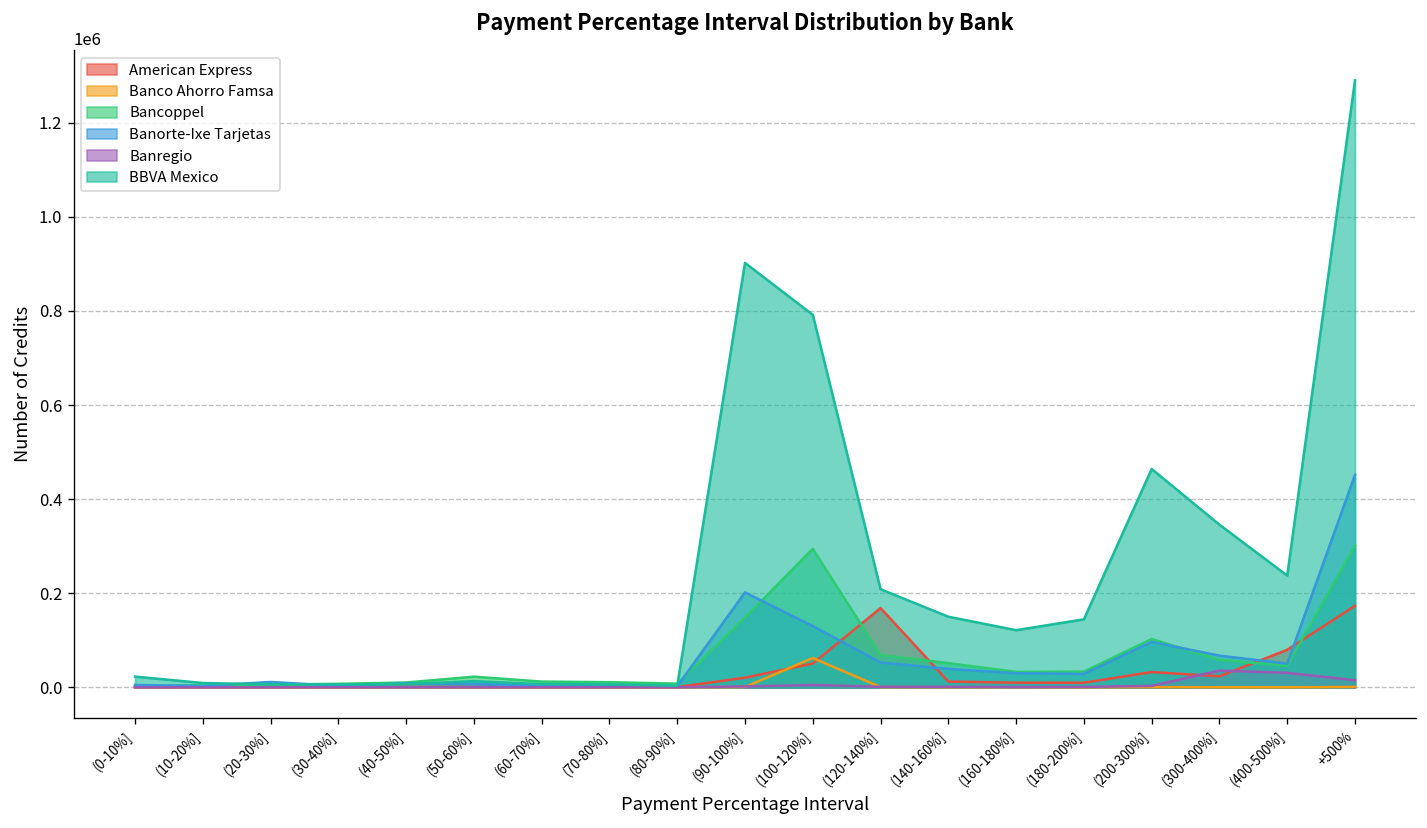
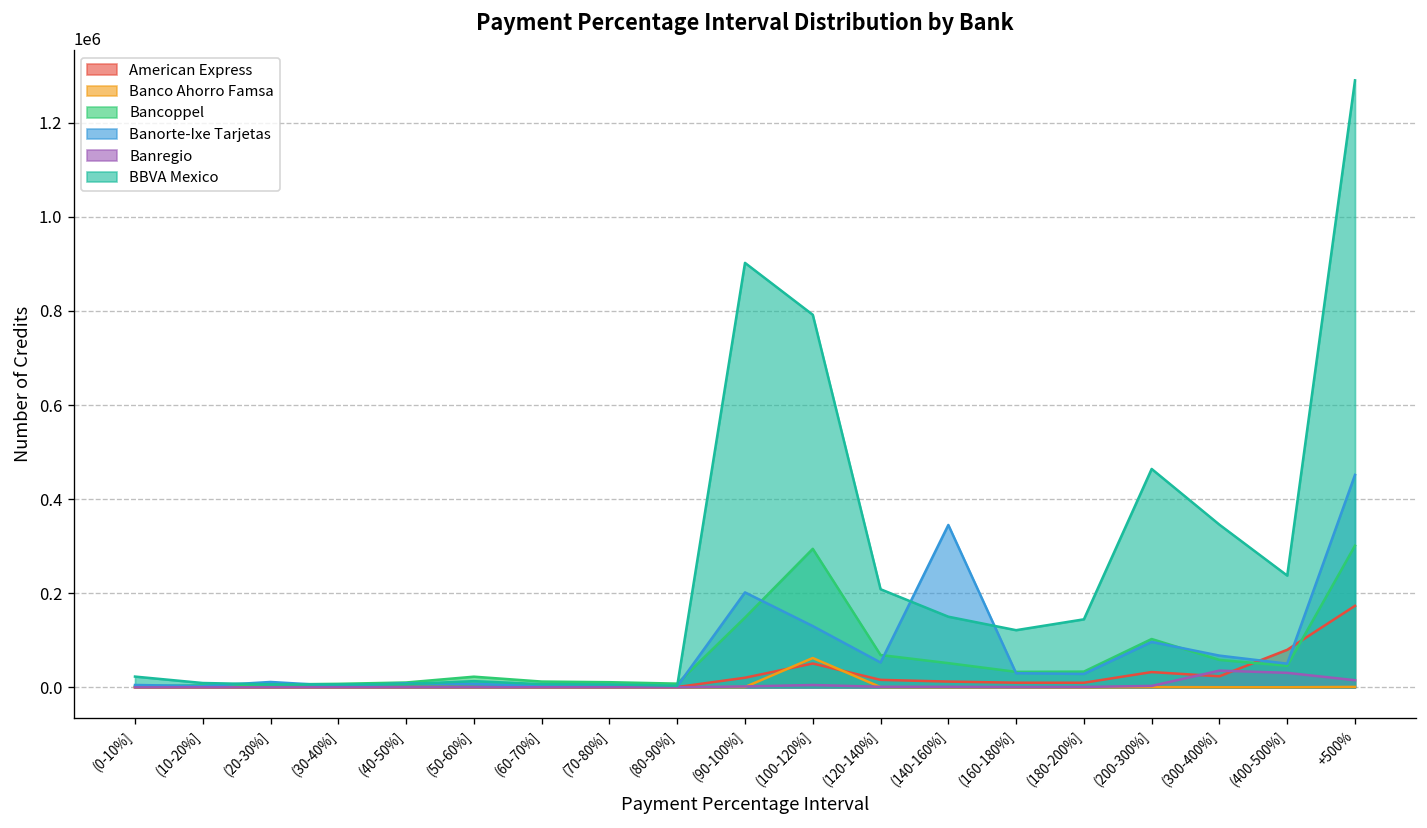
American Express, (120-140%]: 170000 -> 20000
Banorte-Ixe Tarjetas, (140-160%]: 40000 -> 350000
